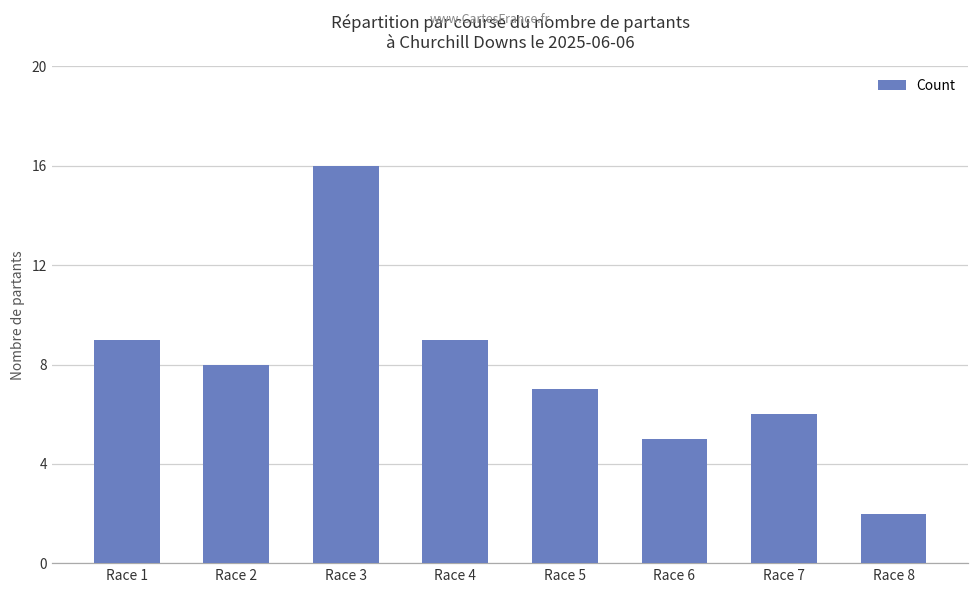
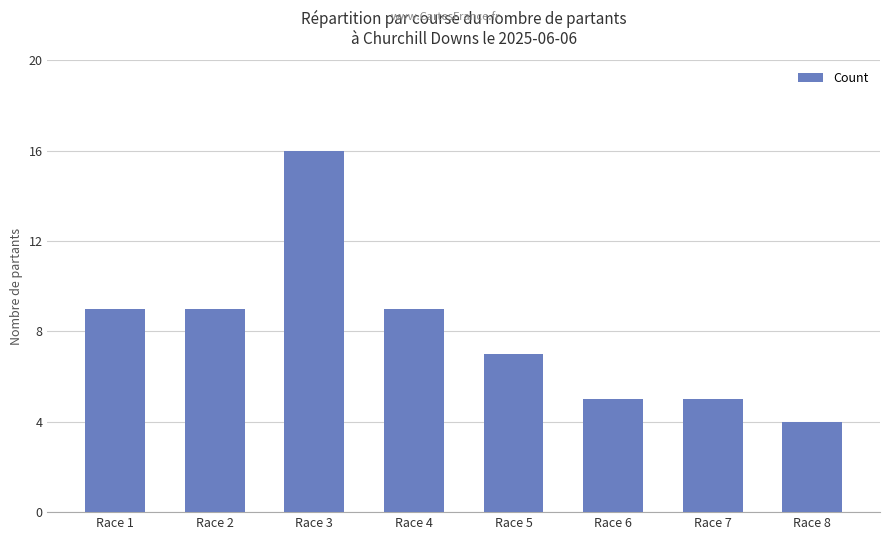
Race 2: 8 -> 9
Race 7: 6 -> 5
Race 8: 2 -> 4
